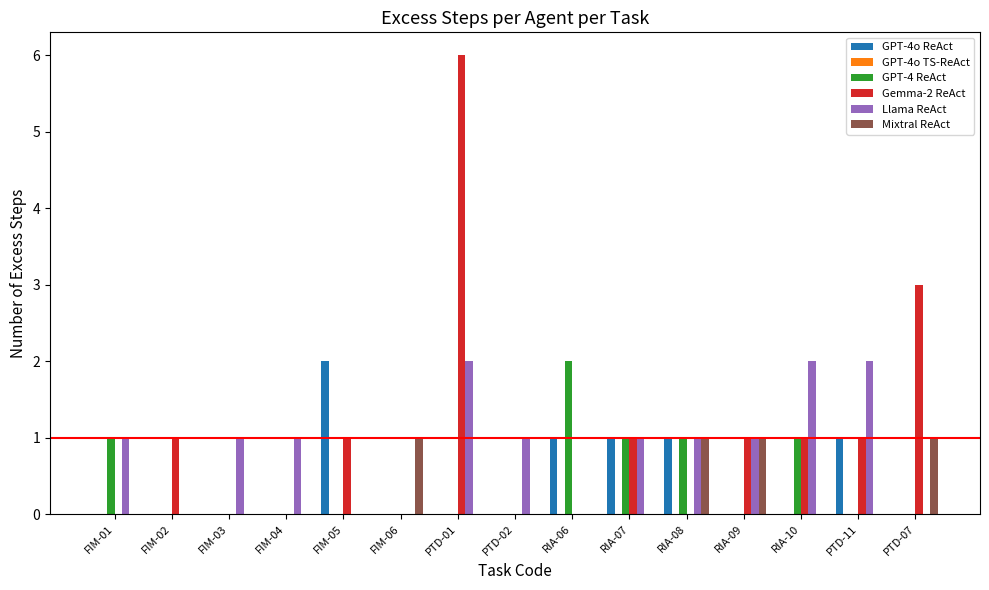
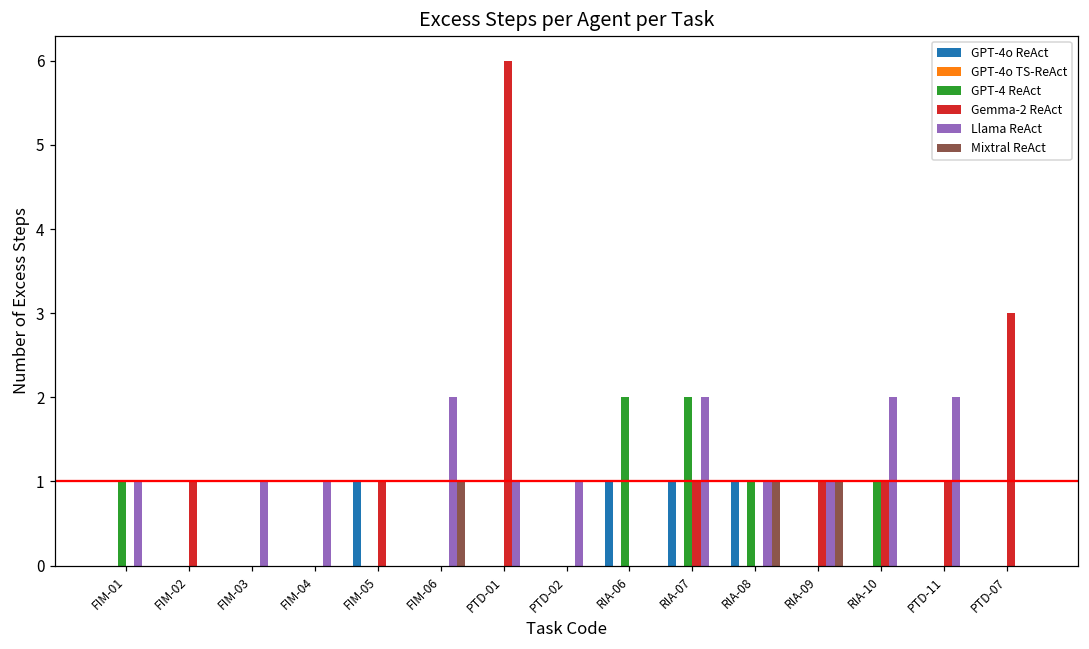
GPT-4o ReAct, FIM-05: 2 -> 1
Llama ReAct, FIM-06: 0 -> 2
Llama ReAct, PTD-01: 2 -> 1
GPT-4 ReAct, RIA-07: 1 -> 2
Llama ReAct, RIA-07: 1 -> 2
GPT-4o ReAct, PTD-11: 1 -> 0
Mixtral ReAct, PTD-07: 1 -> 0
